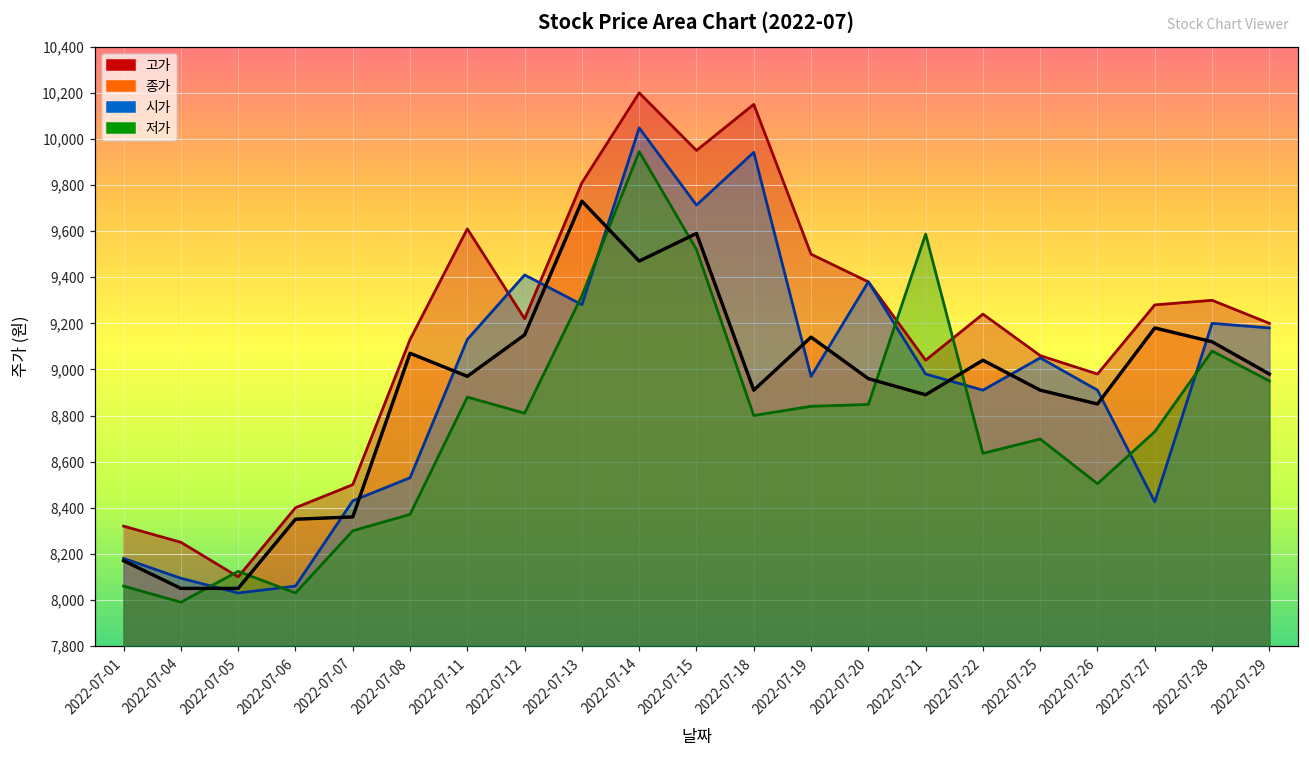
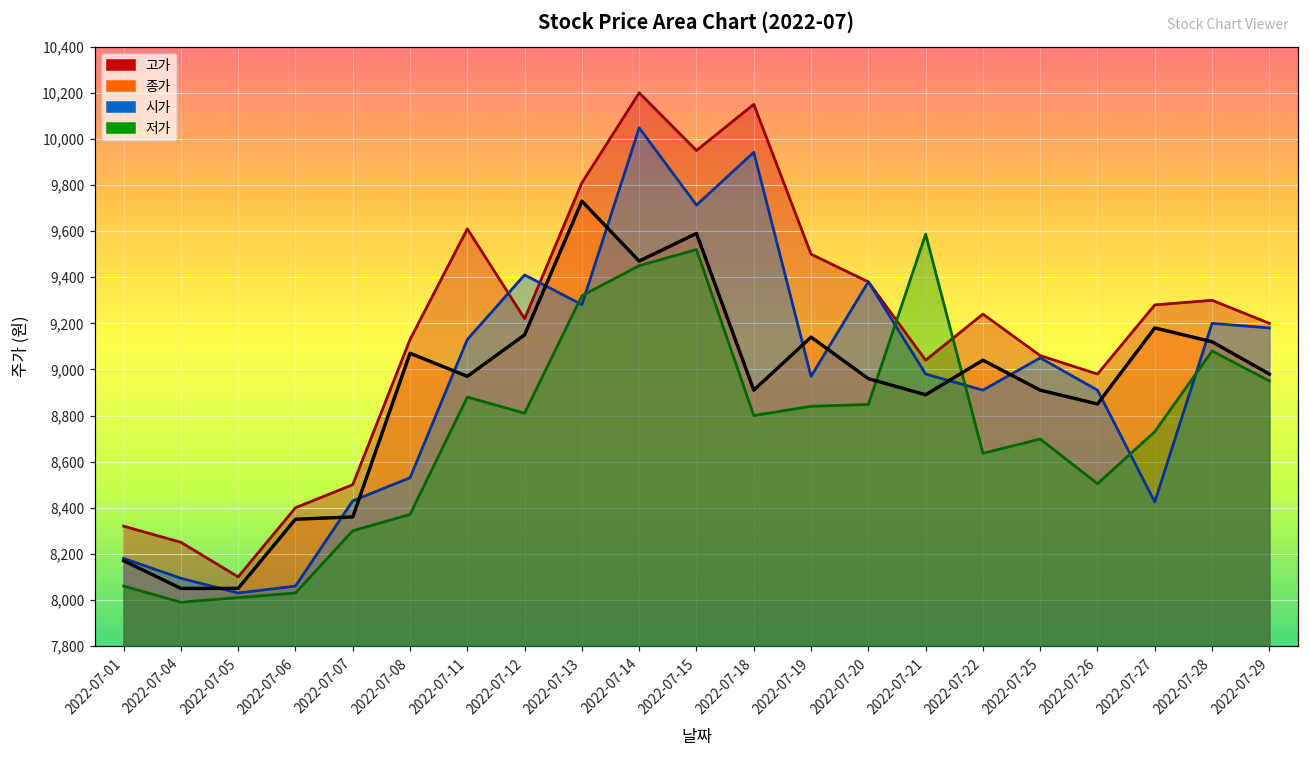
저가, 2022-07-05: 8,120 -> 8,010
저가, 2022-07-14: 9,950 -> 9,450
